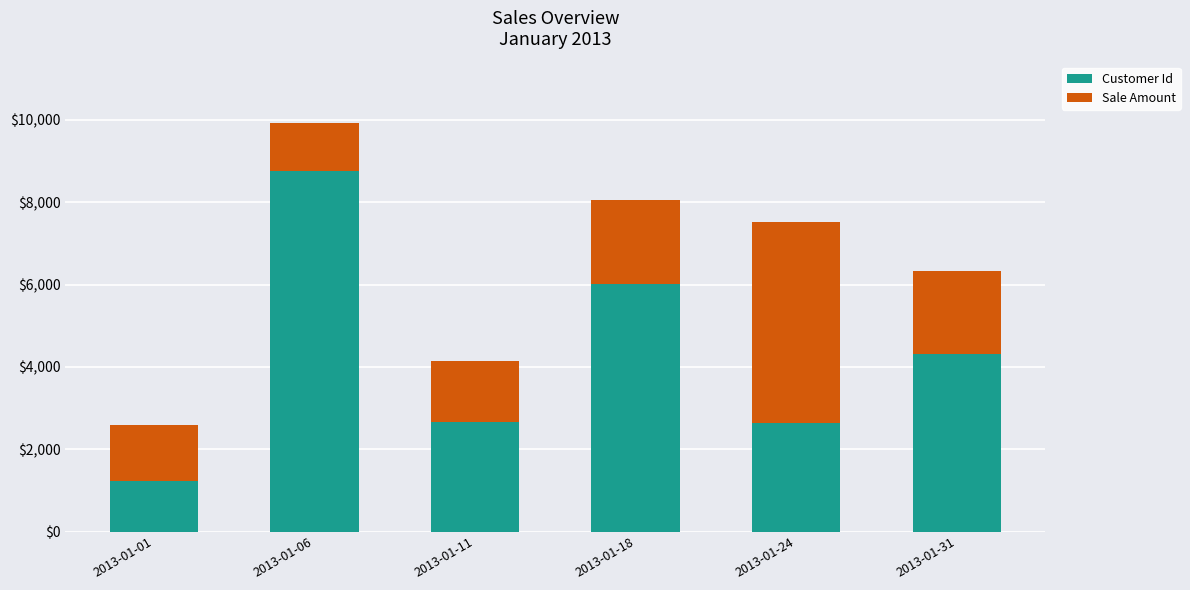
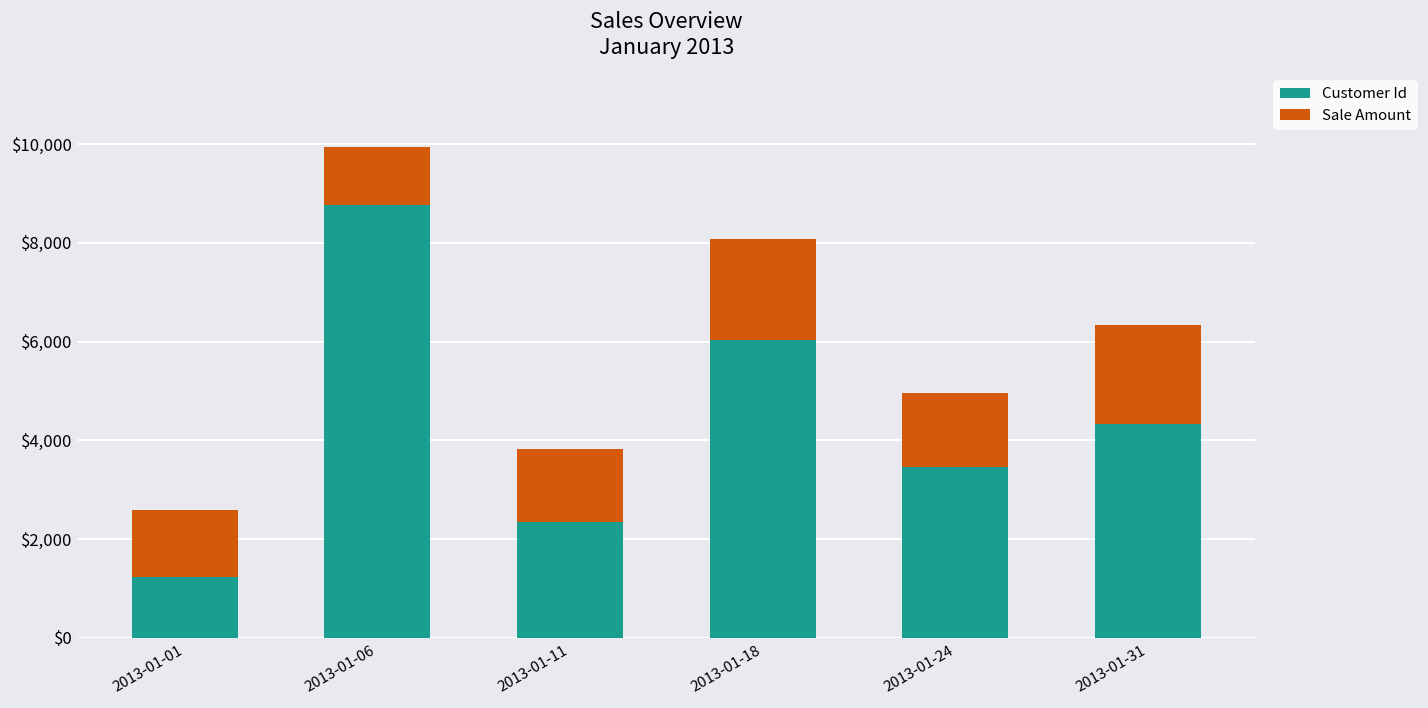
Customer Id, 2013-01-11: $2,700 -> $2,300
Customer Id, 2013-01-24: $2,600 -> $3,500
Sale Amount, 2013-01-24: $4,900 -> $1,500
